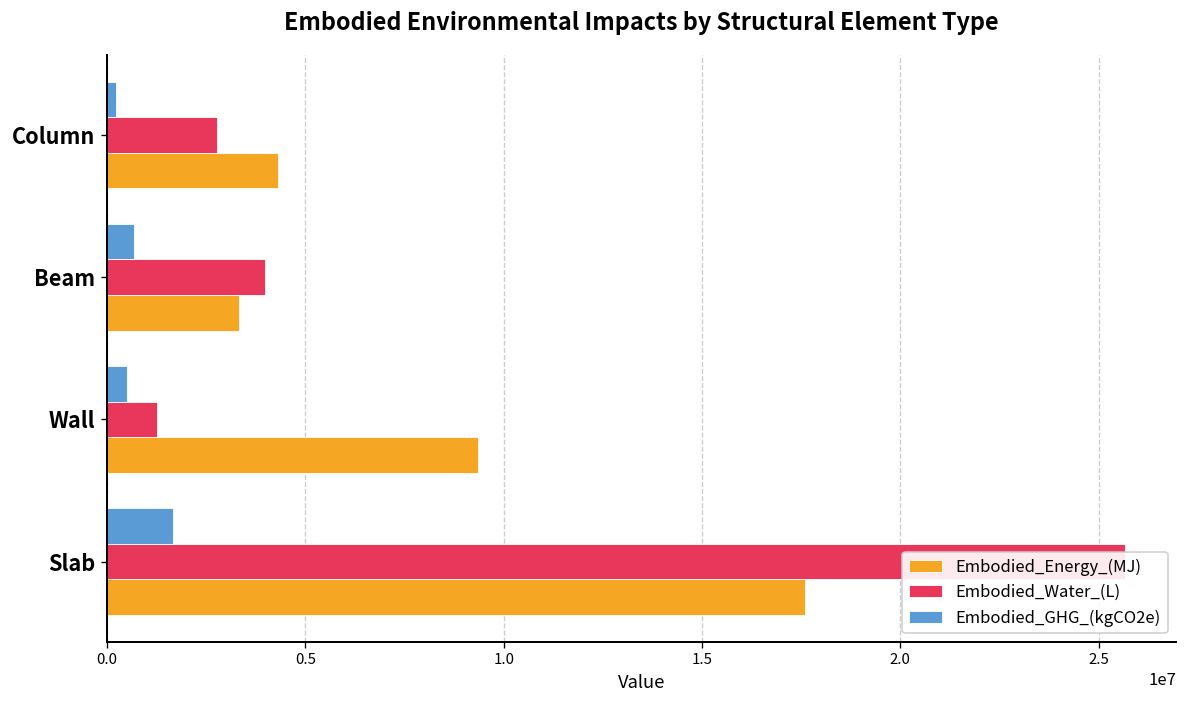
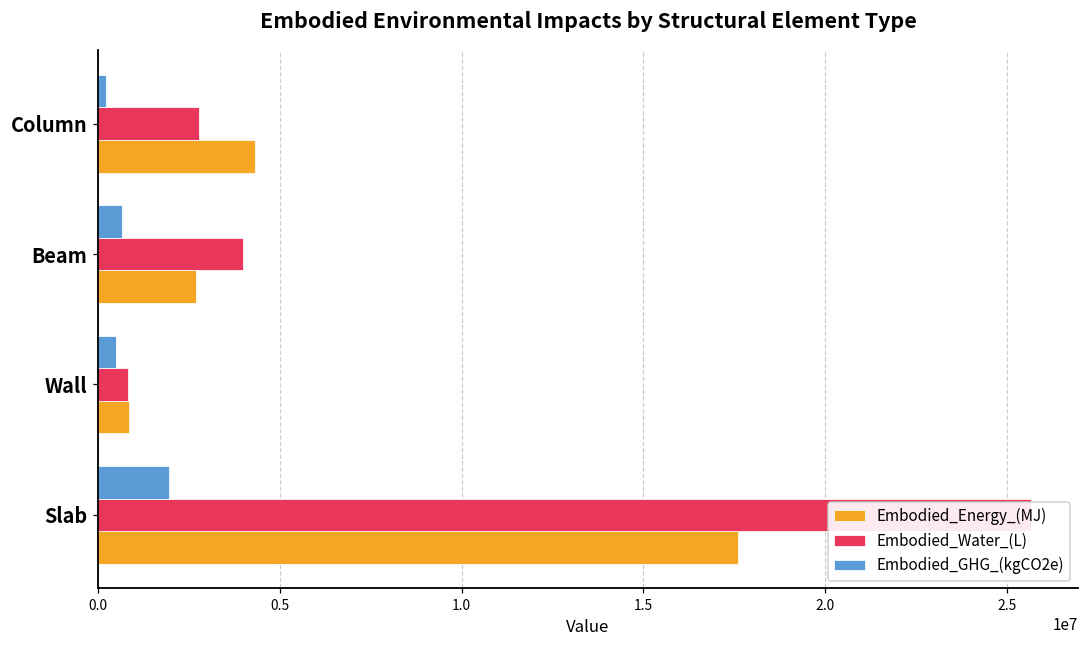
Embodied_Energy_(MJ), Beam: 3300000 -> 2700000
Embodied_Water_(L), Wall: 1300000 -> 800000
Embodied_Energy_(MJ), Wall: 9400000 -> 900000
Embodied_GHG_(kgCO2e), Slab: 1700000 -> 1900000
